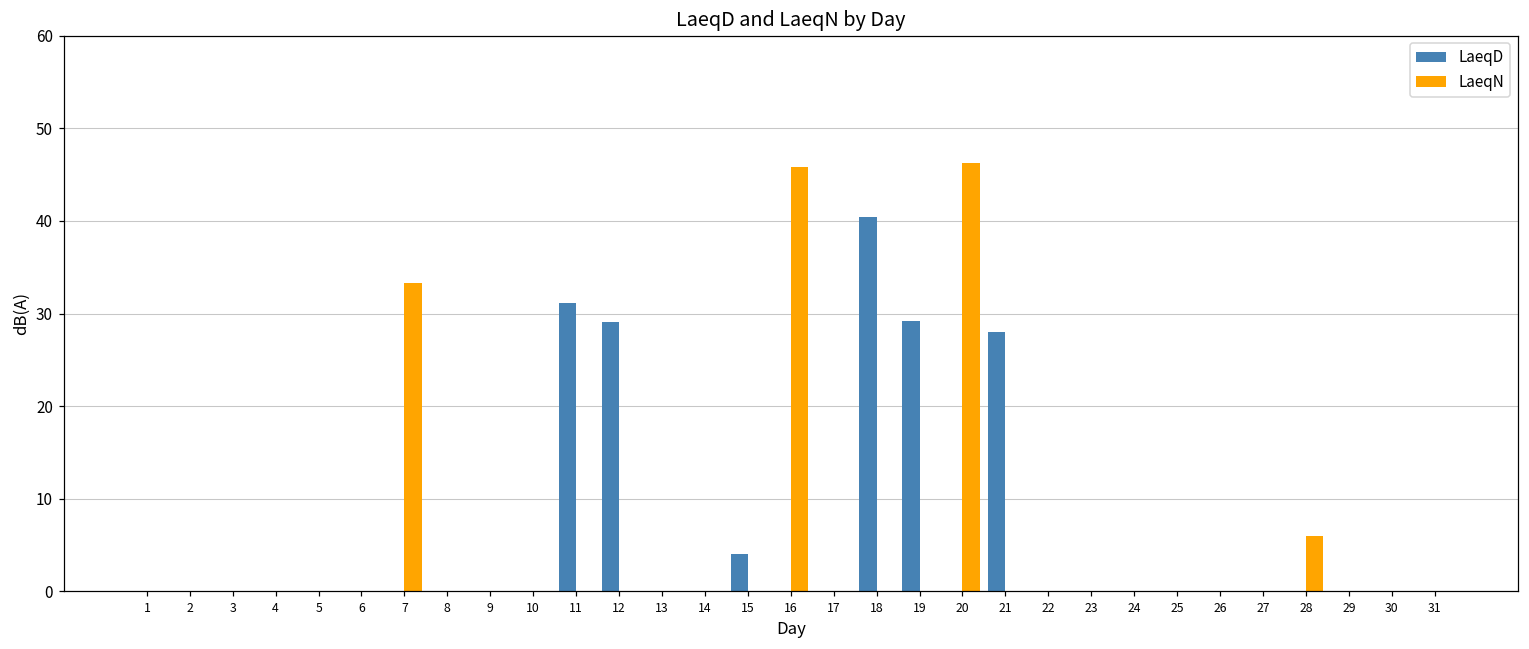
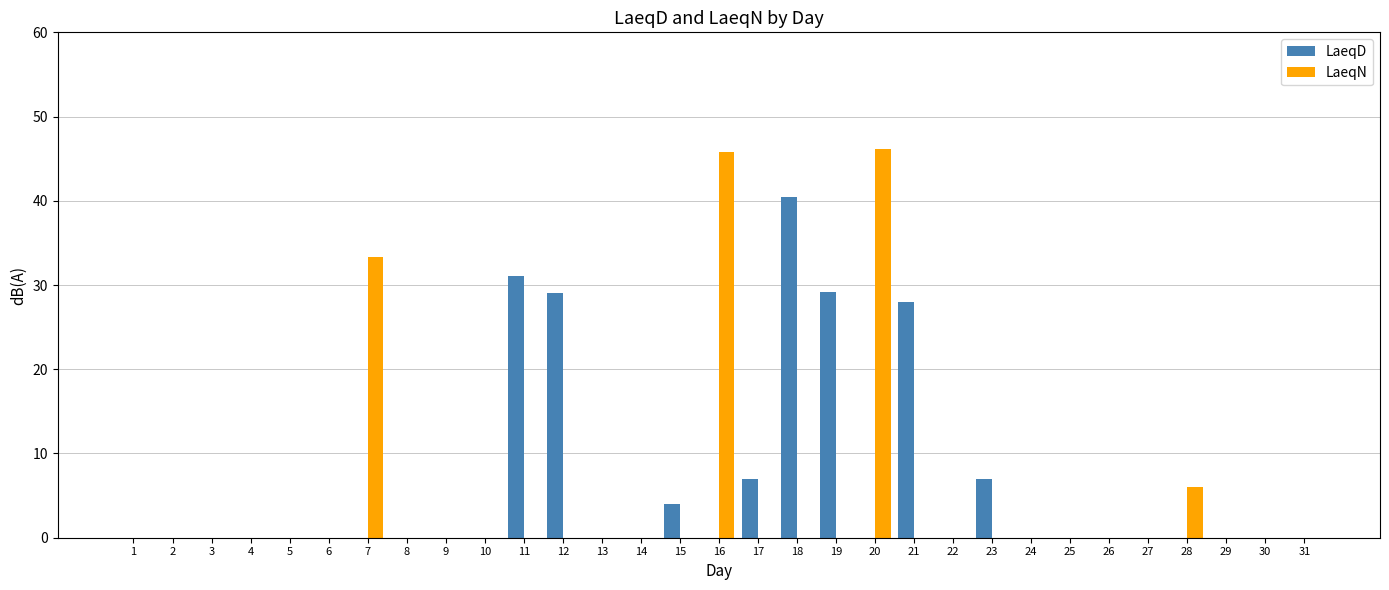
LaeqD, 17: 0 -> 7
LaeqD, 23: 0 -> 7
